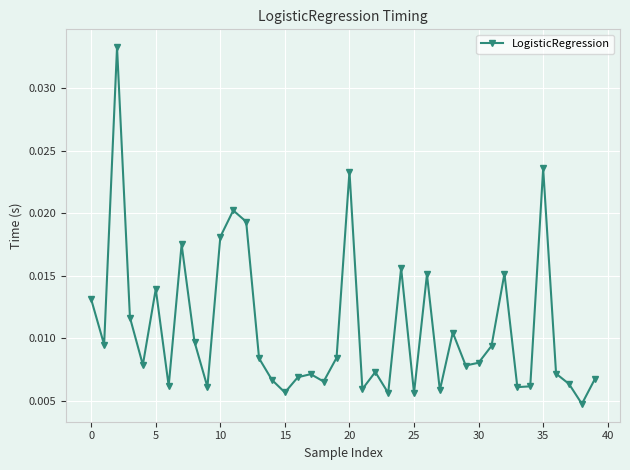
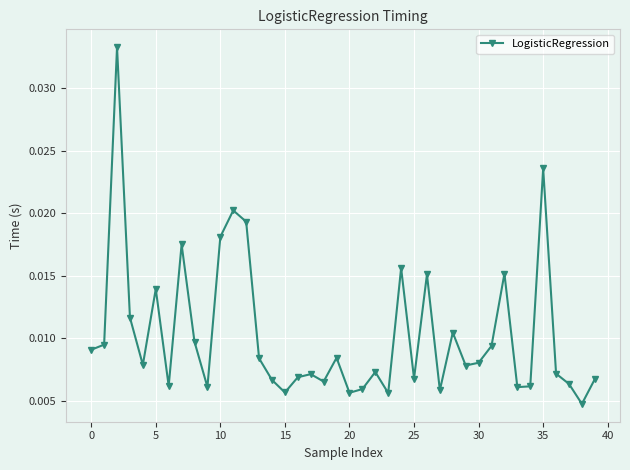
0: 0.0131 -> 0.0091
20: 0.0233 -> 0.0057
25: 0.0056 -> 0.0068
